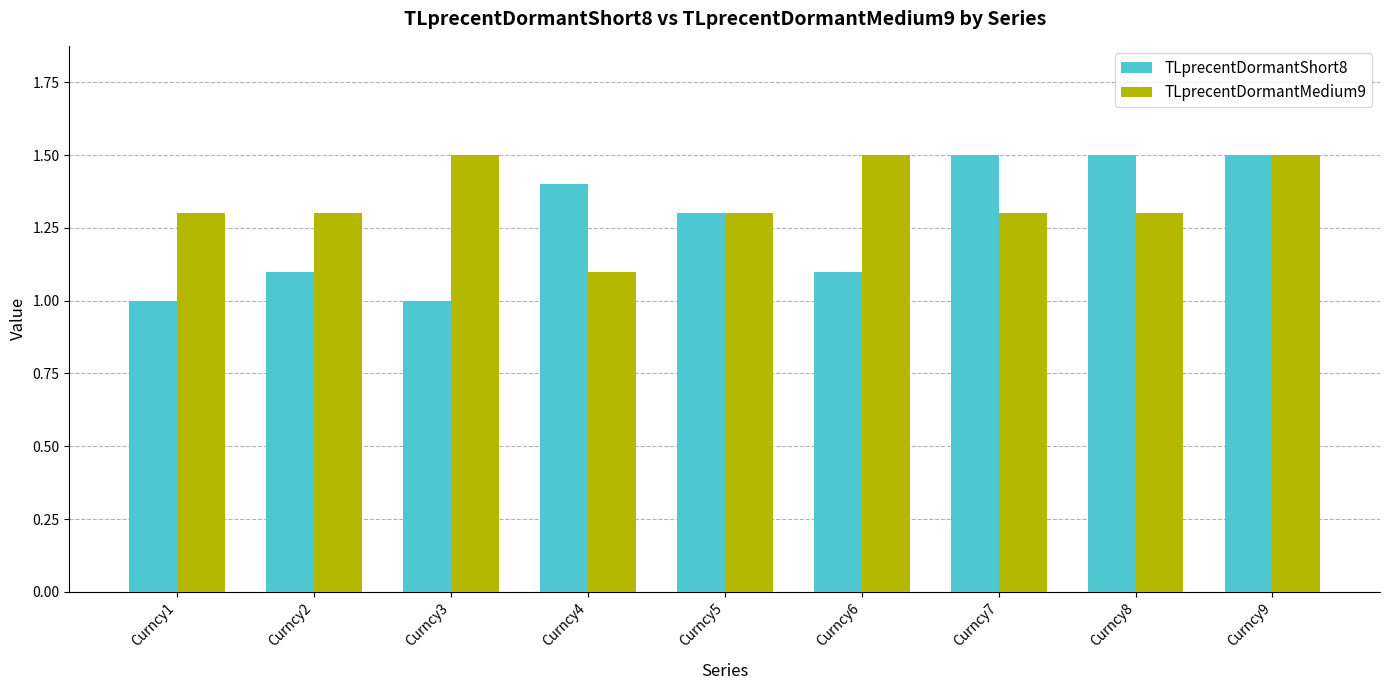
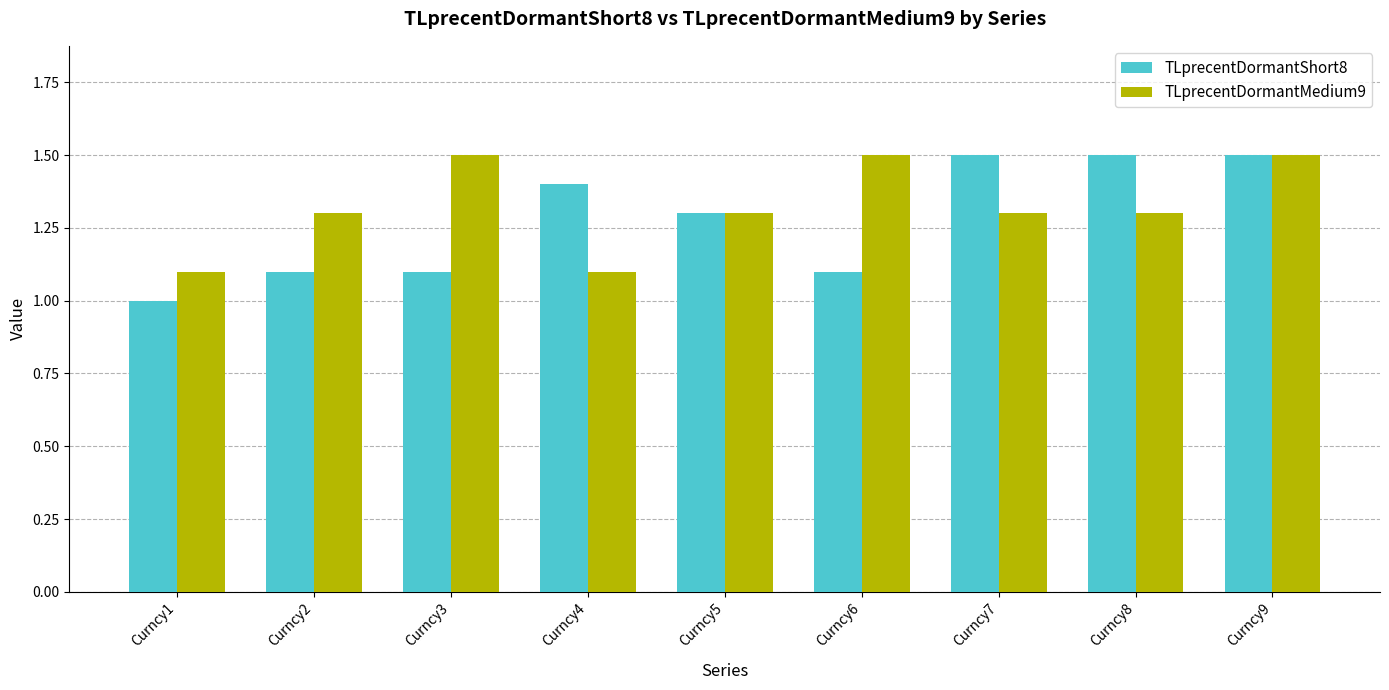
TLprecentDormantMedium9, Curncy1: 1.3 -> 1.1
TLprecentDormantShort8, Curncy3: 1.0 -> 1.1
